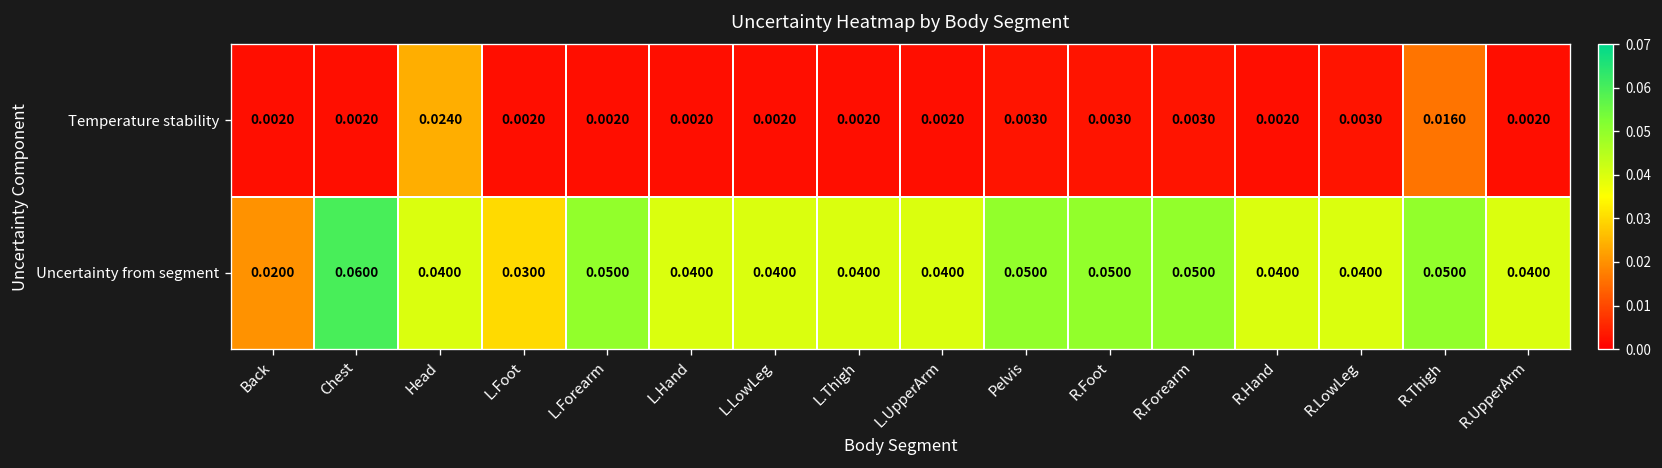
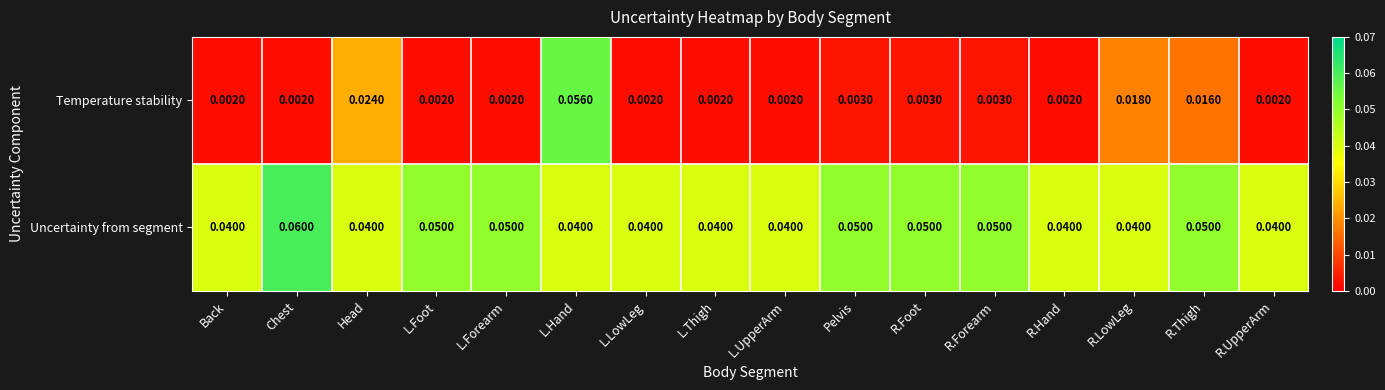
Temperature stability, L.Hand: 0.0020 -> 0.0560
Temperature stability, R.LowLeg: 0.0030 -> 0.0180
Uncertainty from segment, Back: 0.0200 -> 0.0400
Uncertainty from segment, L.Foot: 0.0300 -> 0.0500
